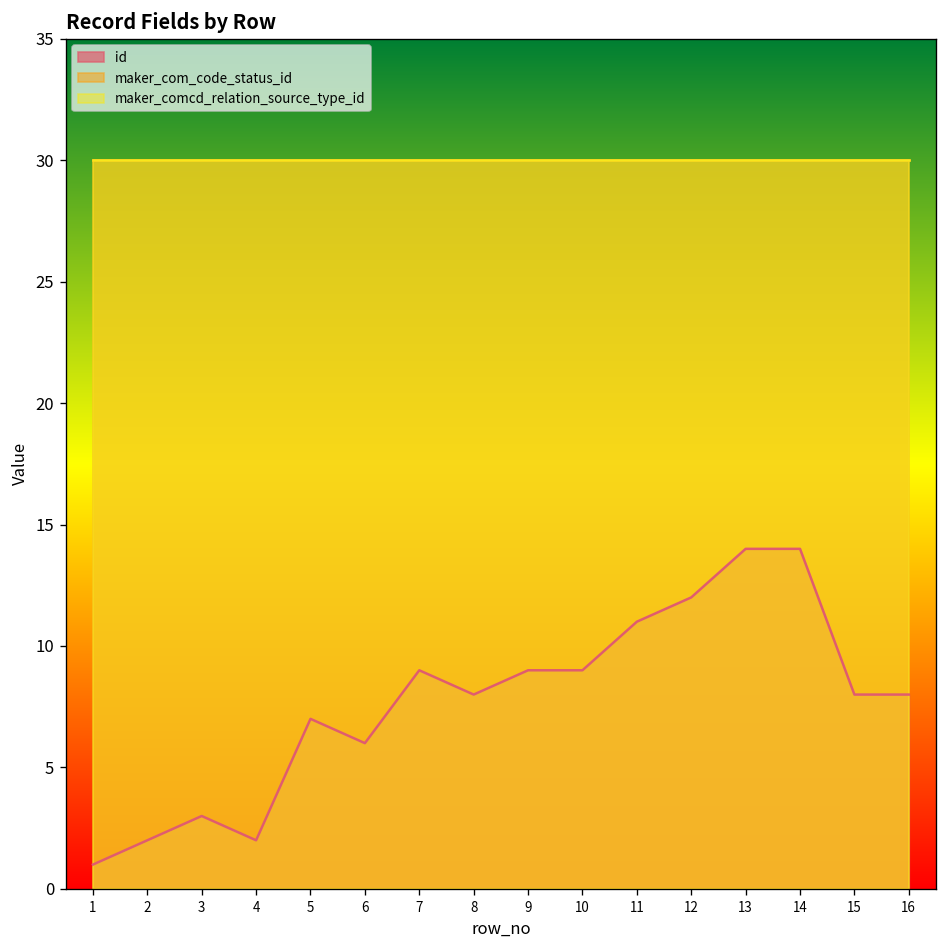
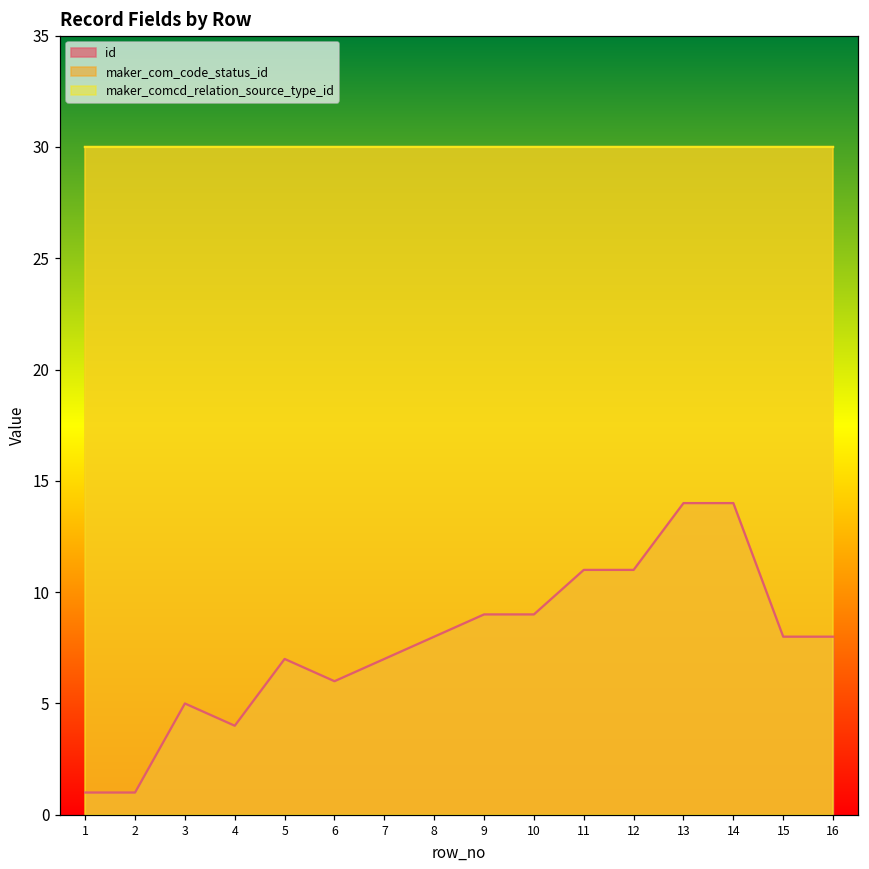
id, 2: 2 -> 1
id, 3: 3 -> 5
id, 4: 2 -> 4
id, 7: 9 -> 7
id, 12: 12 -> 11
